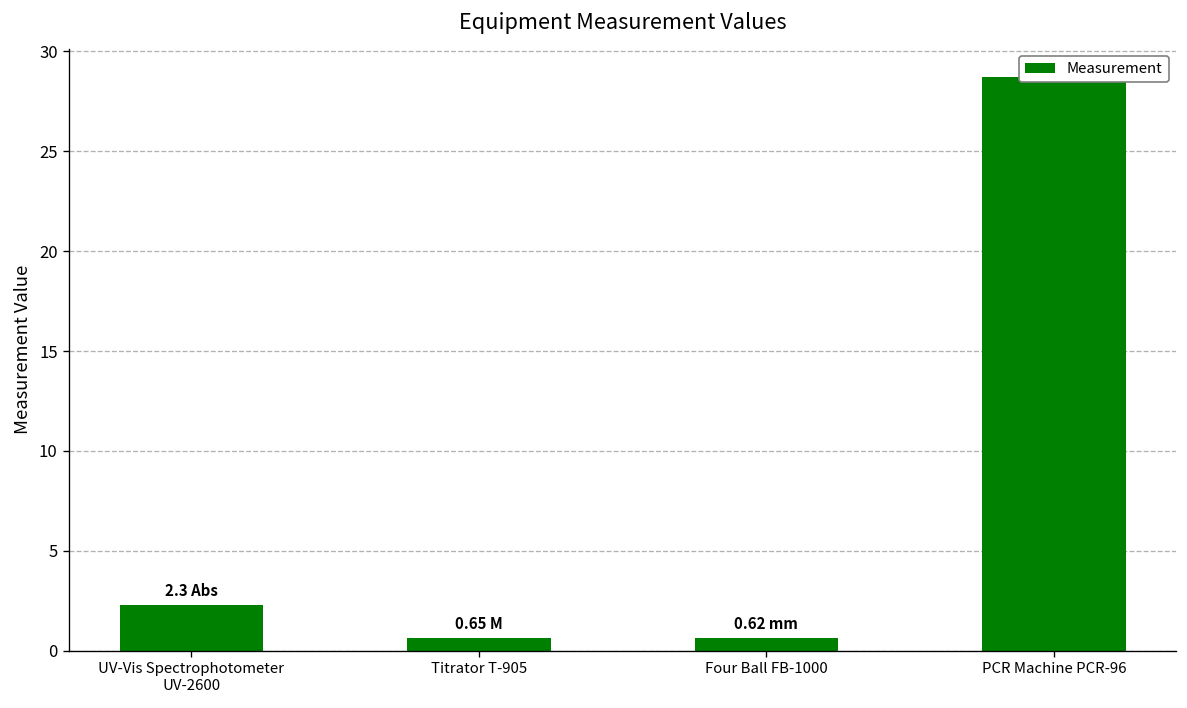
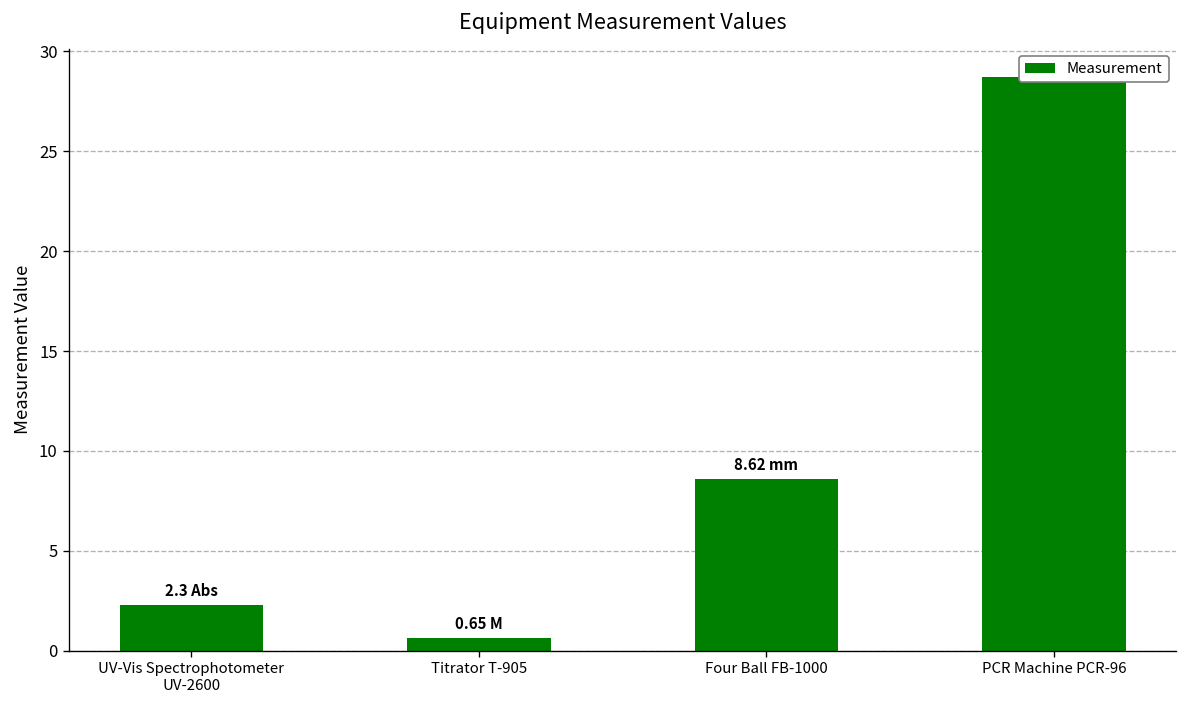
Four Ball FB-1000: 0.62 -> 8.62
